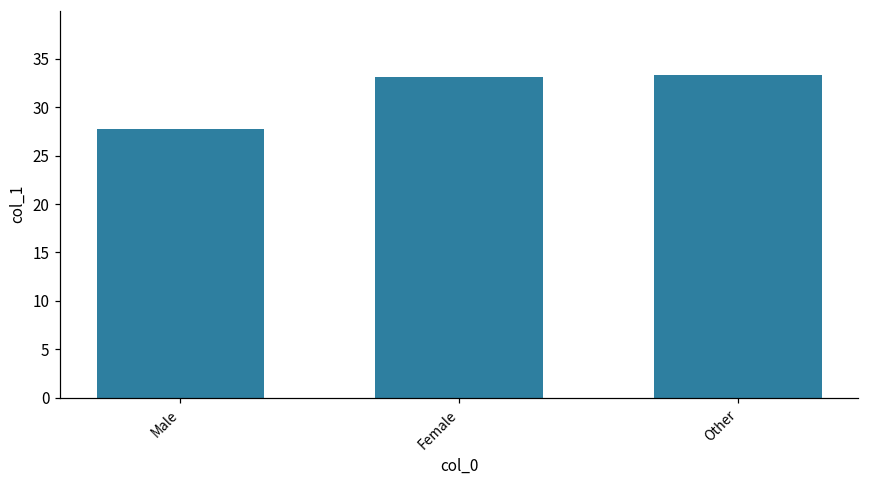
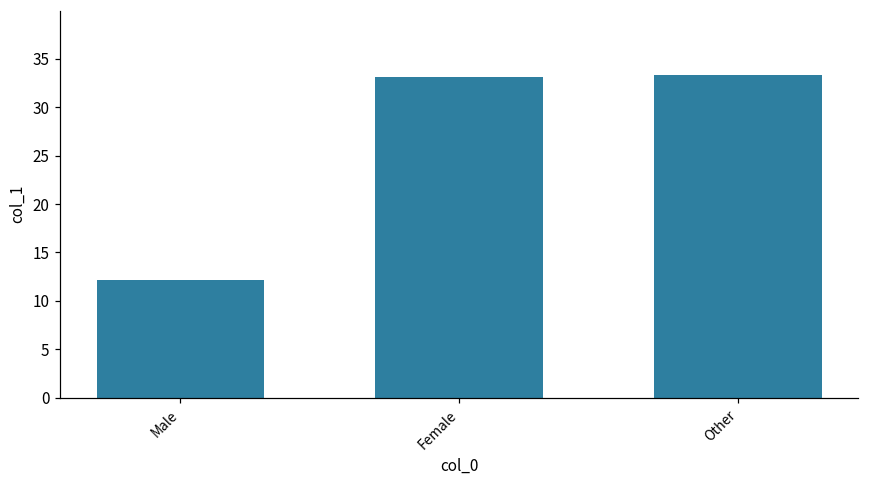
Male: 28 -> 12
